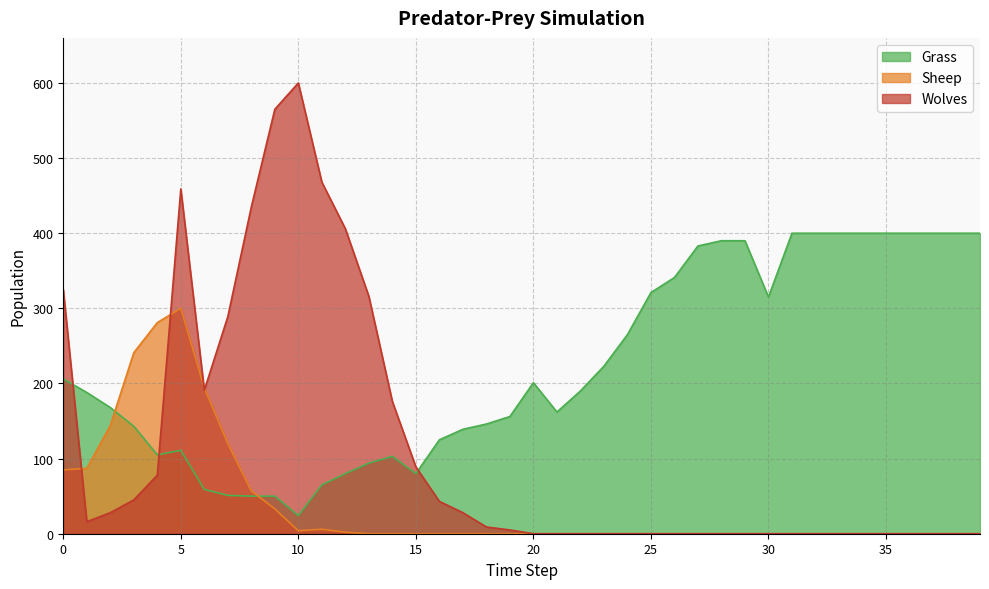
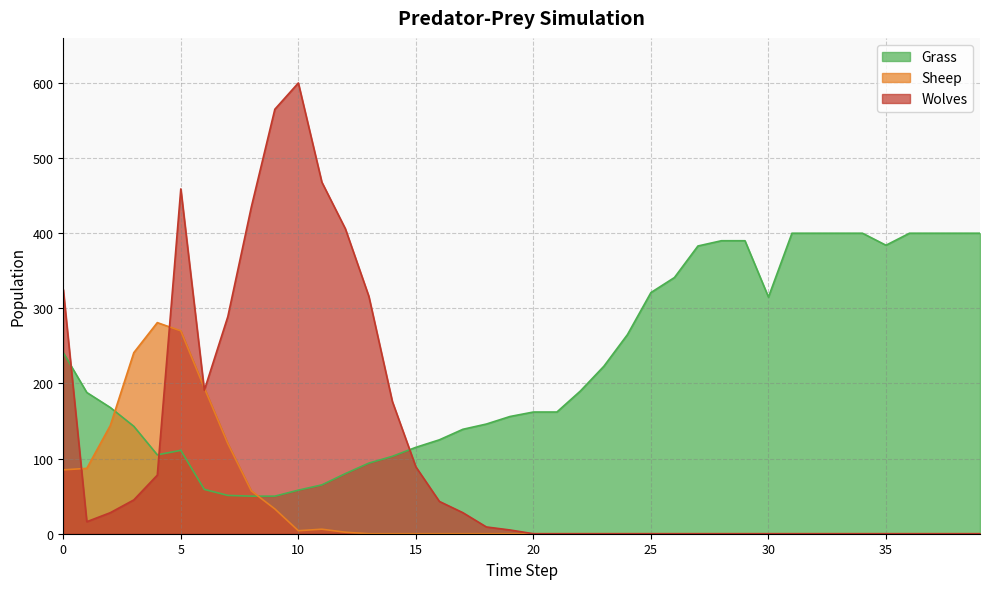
Grass, 0: 210 -> 240
Sheep, 5: 300 -> 270
Grass, 10: 20 -> 60
Grass, 15: 80 -> 120
Grass, 20: 200 -> 160
Grass, 35: 400 -> 380
